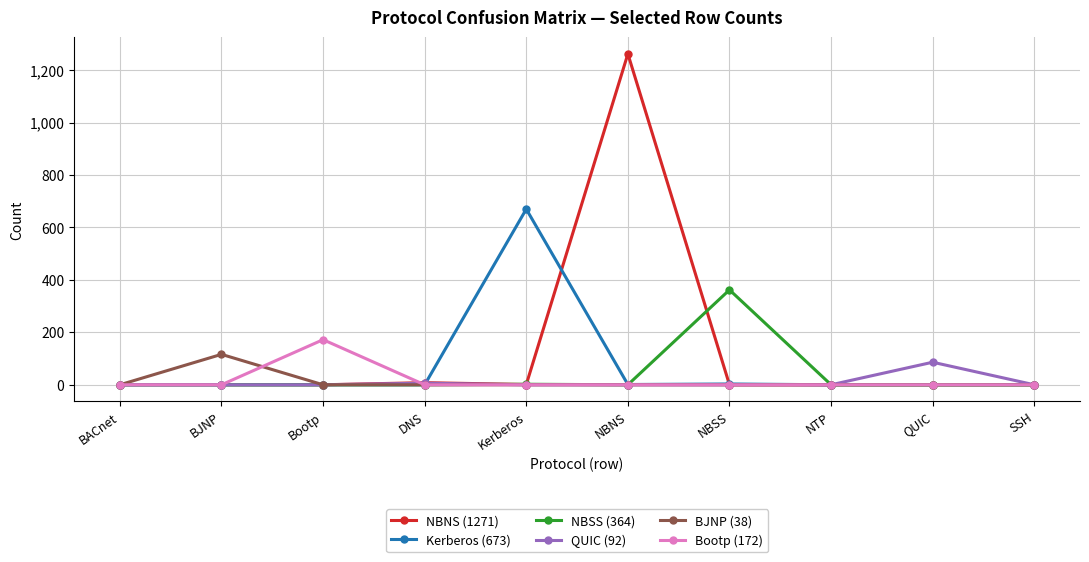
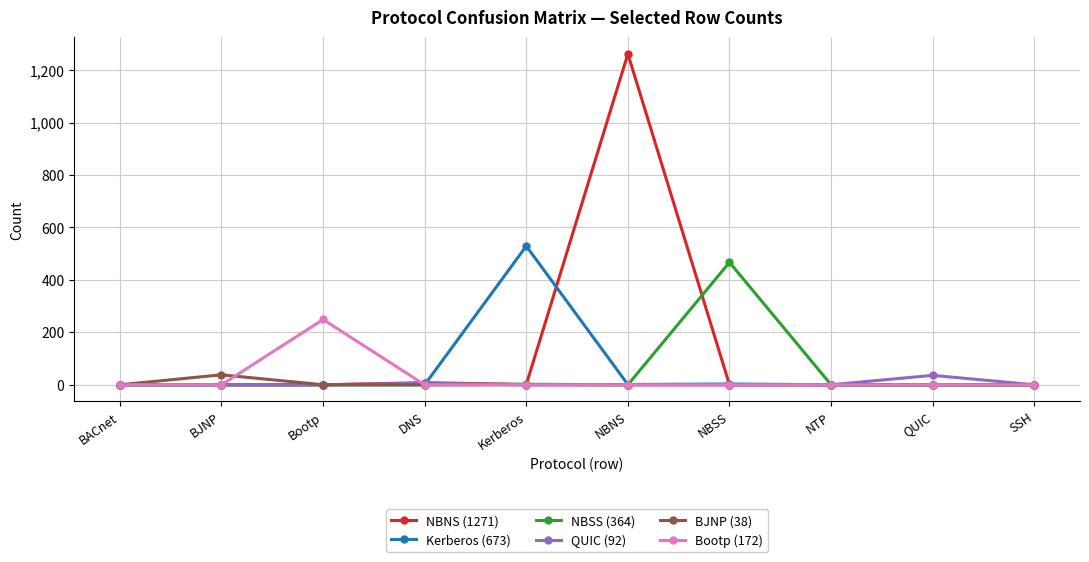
BJNP (38), BJNP: 120 -> 40
Bootp (172), Bootp: 170 -> 250
Kerberos (673), Kerberos: 670 -> 530
NBSS (364), NBSS: 360 -> 470
QUIC (92), QUIC: 90 -> 40
